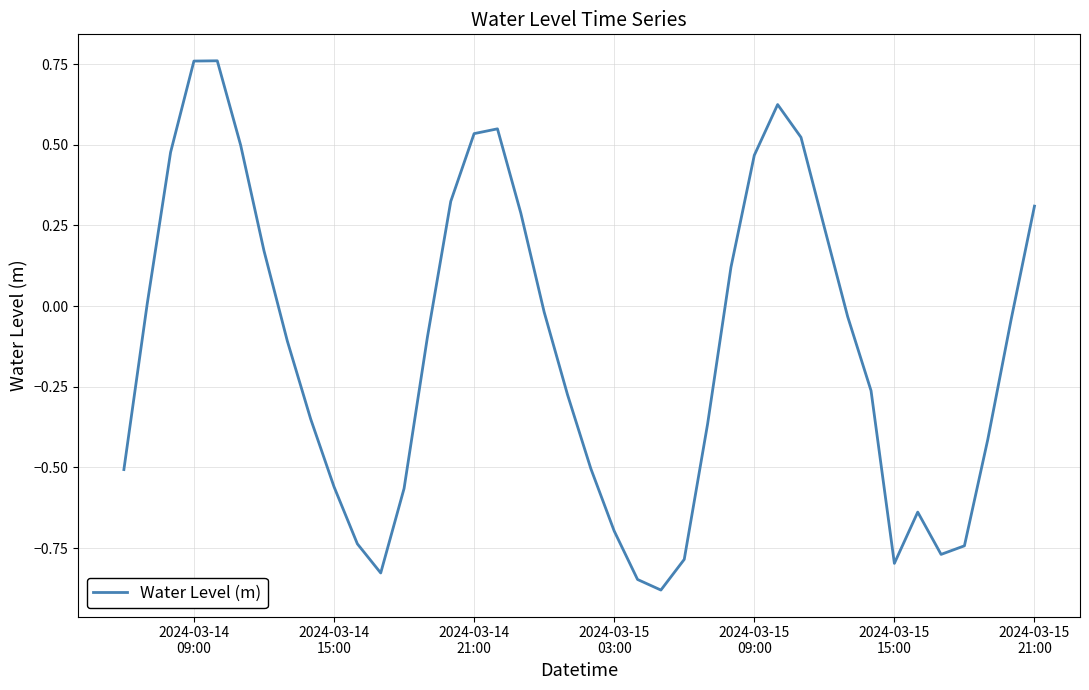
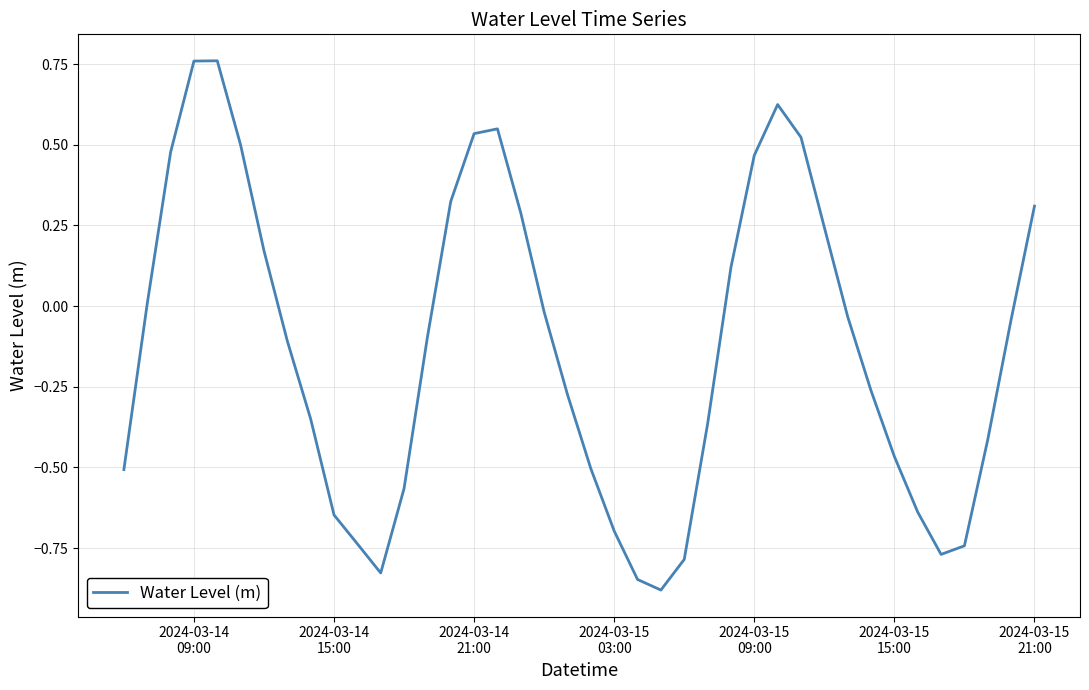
2024-03-14 15:00: -0.56 -> -0.65
2024-03-15 15:00: -0.80 -> -0.47
